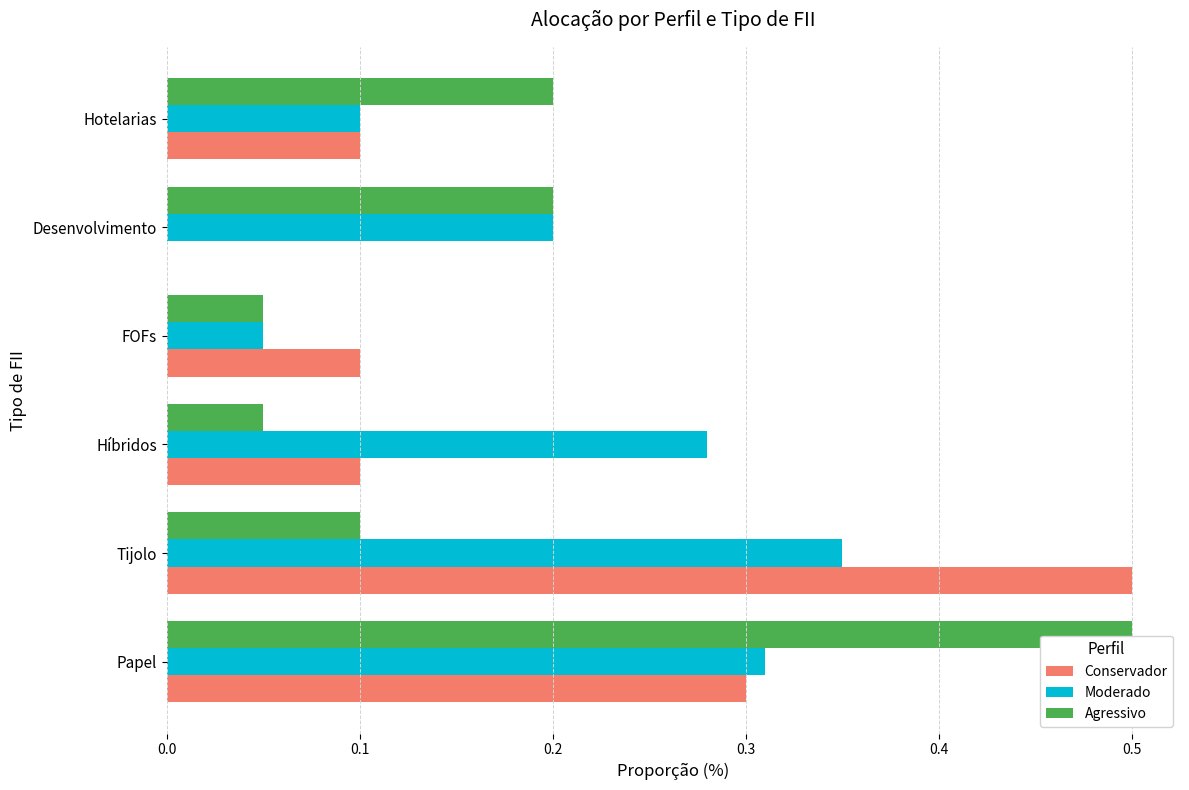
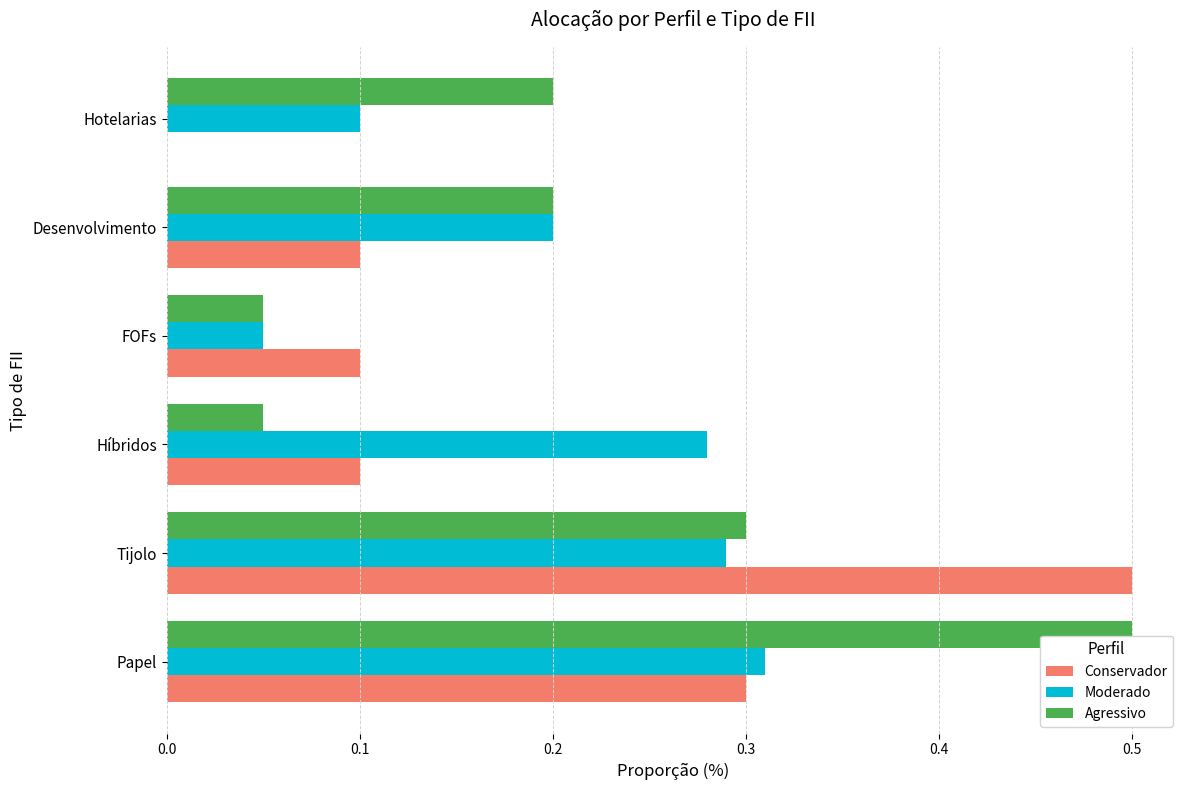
Conservador, Hotelarias: 0.1 -> 0.0
Conservador, Desenvolvimento: 0.0 -> 0.1
Agressivo, Tijolo: 0.1 -> 0.3
Moderado, Tijolo: 0.35 -> 0.29
